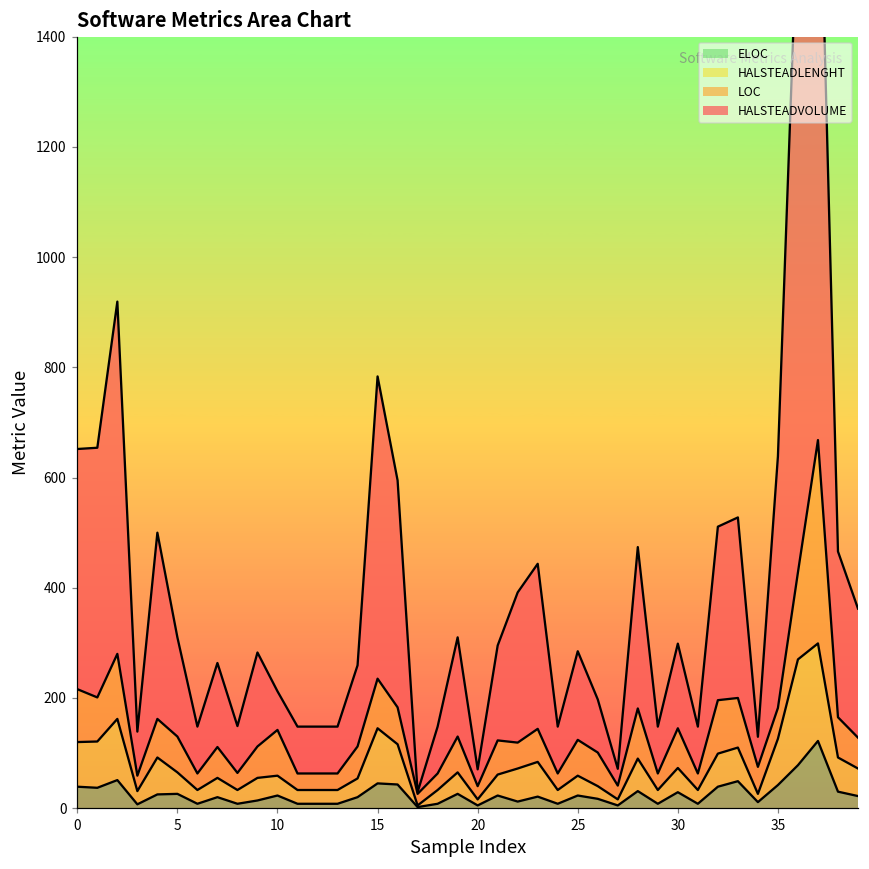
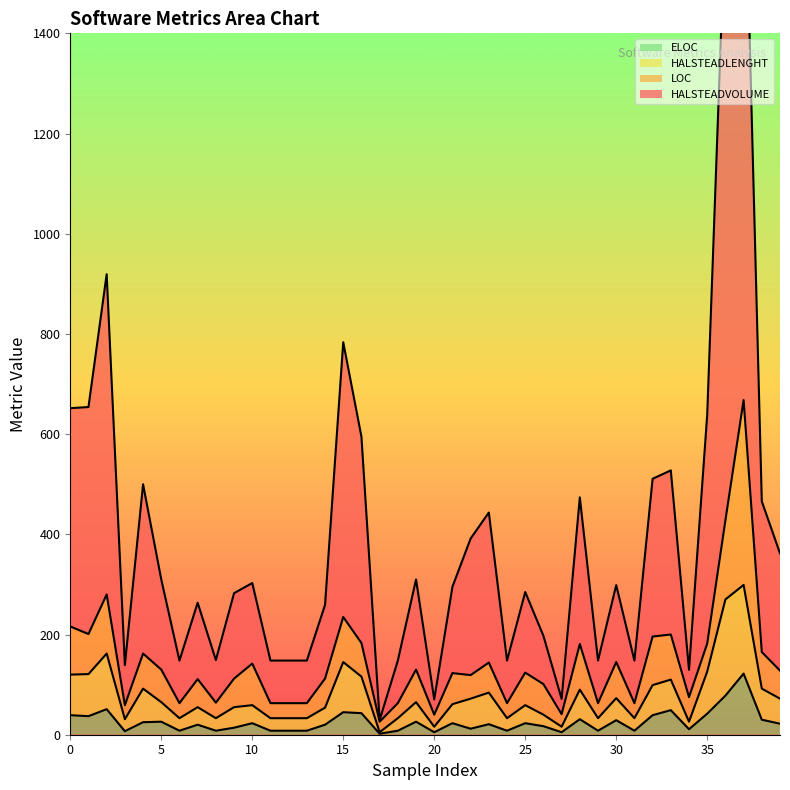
HALSTEADVOLUME, 10: 70 -> 160
